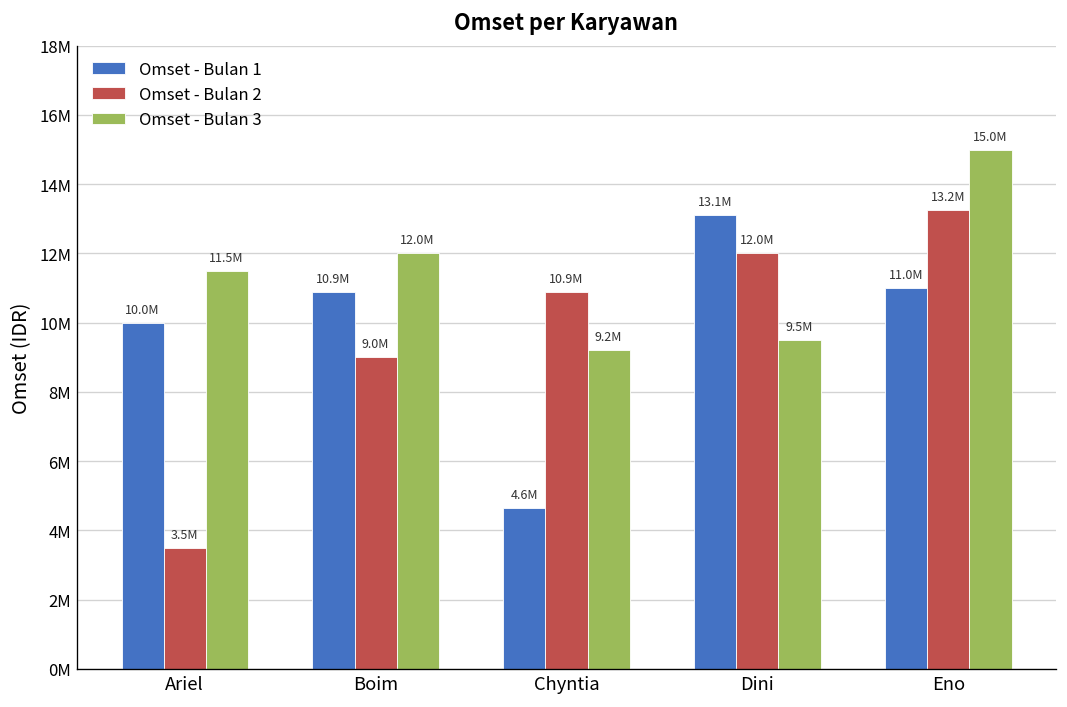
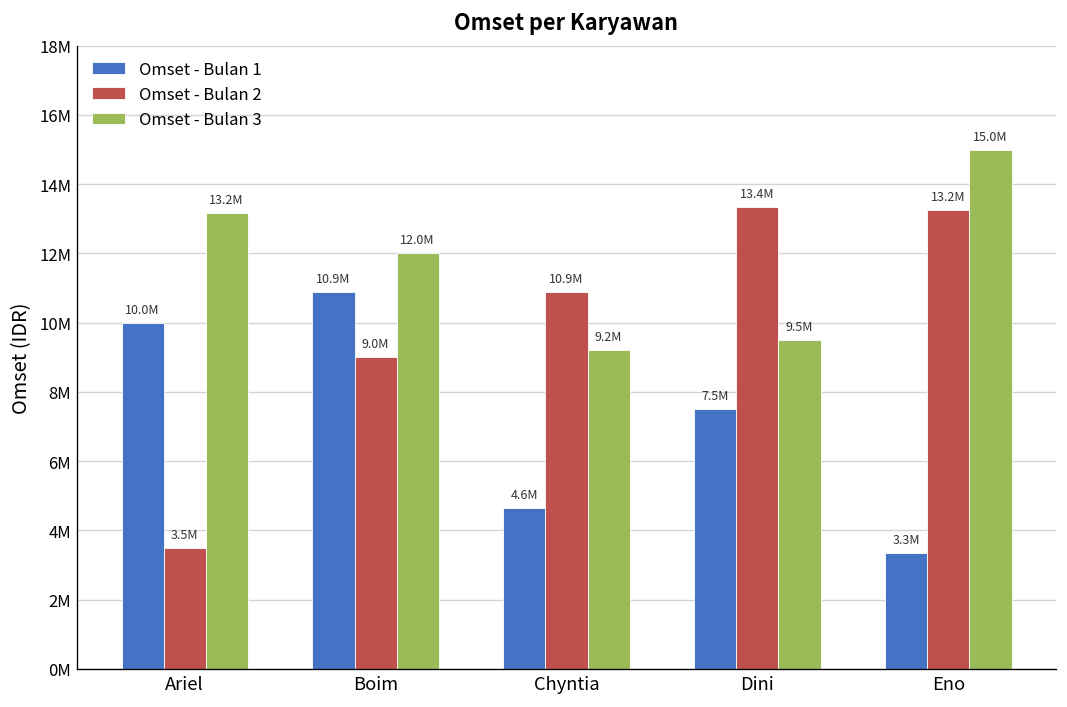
Omset - Bulan 3, Ariel: 11.5M -> 13.2M
Omset - Bulan 1, Dini: 13.1M -> 7.5M
Omset - Bulan 2, Dini: 12.0M -> 13.4M
Omset - Bulan 1, Eno: 11.0M -> 3.3M
